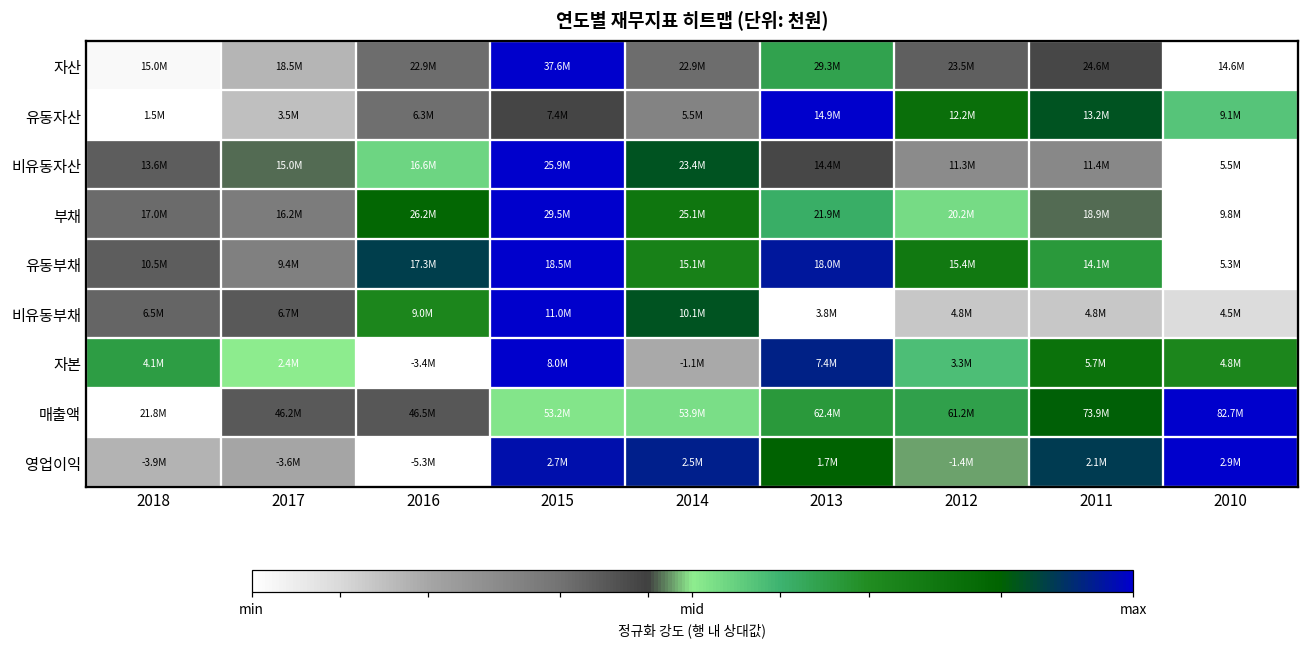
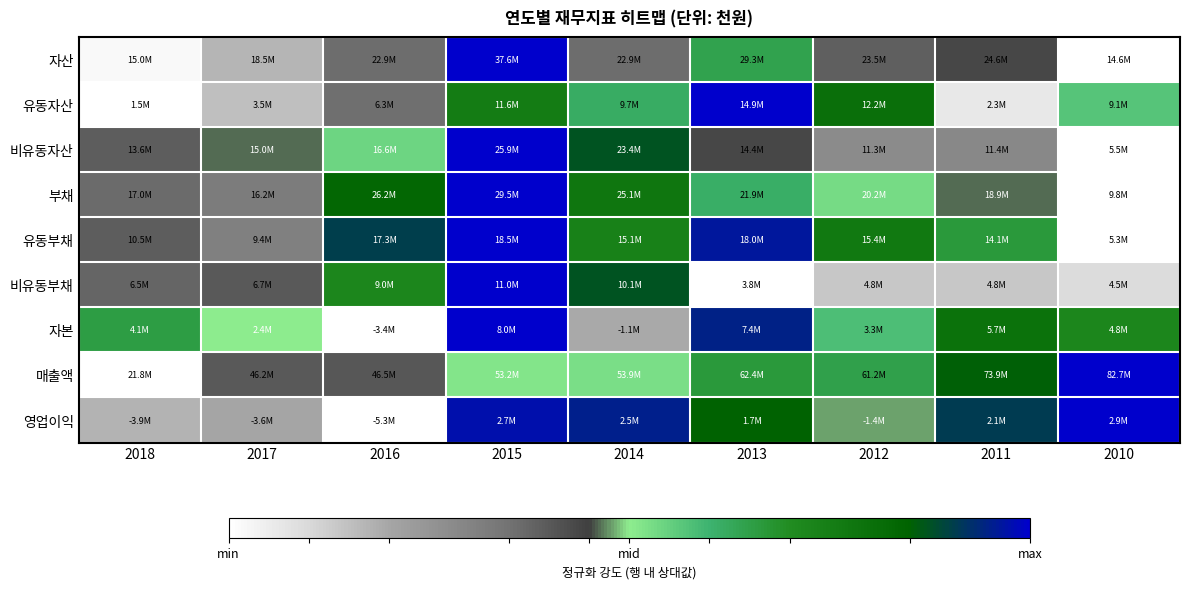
유동자산, 2015: 7.4M -> 11.6M
유동자산, 2014: 5.5M -> 9.7M
유동자산, 2011: 13.2M -> 2.3M
